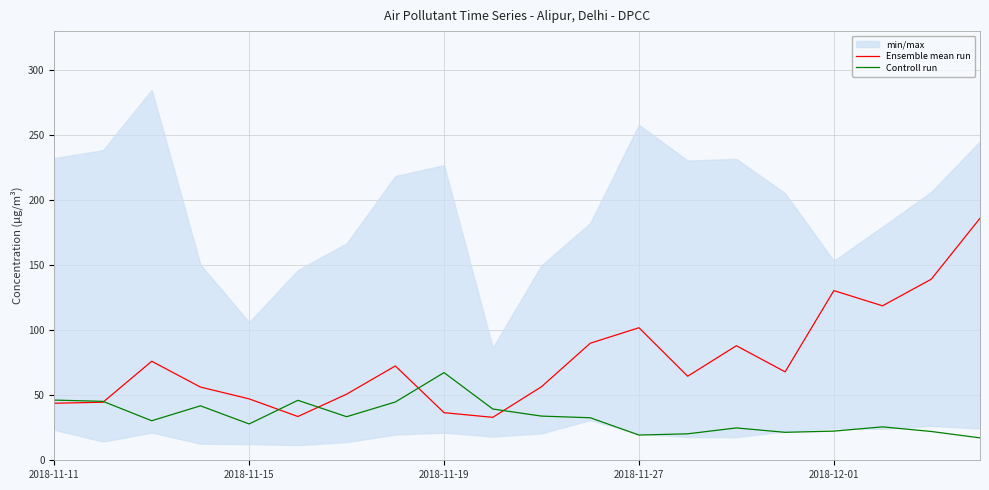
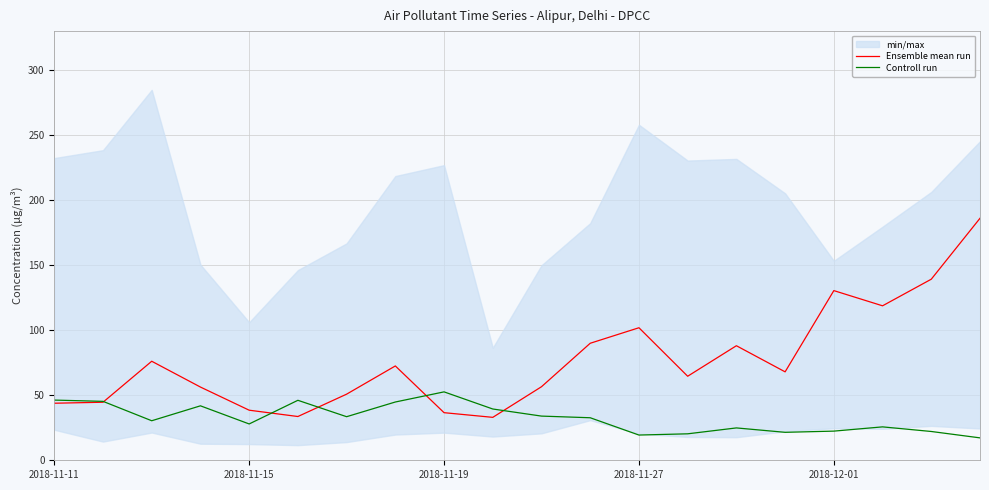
Ensemble mean run, 2018-11-15: 47 -> 39
Controll run, 2018-11-19: 67 -> 53
